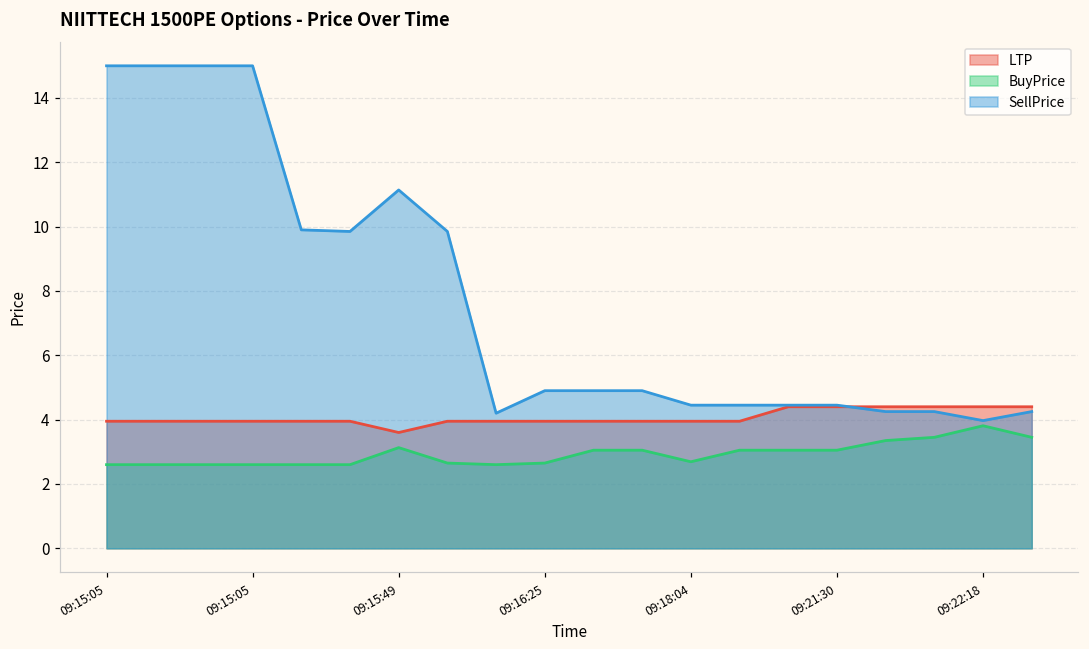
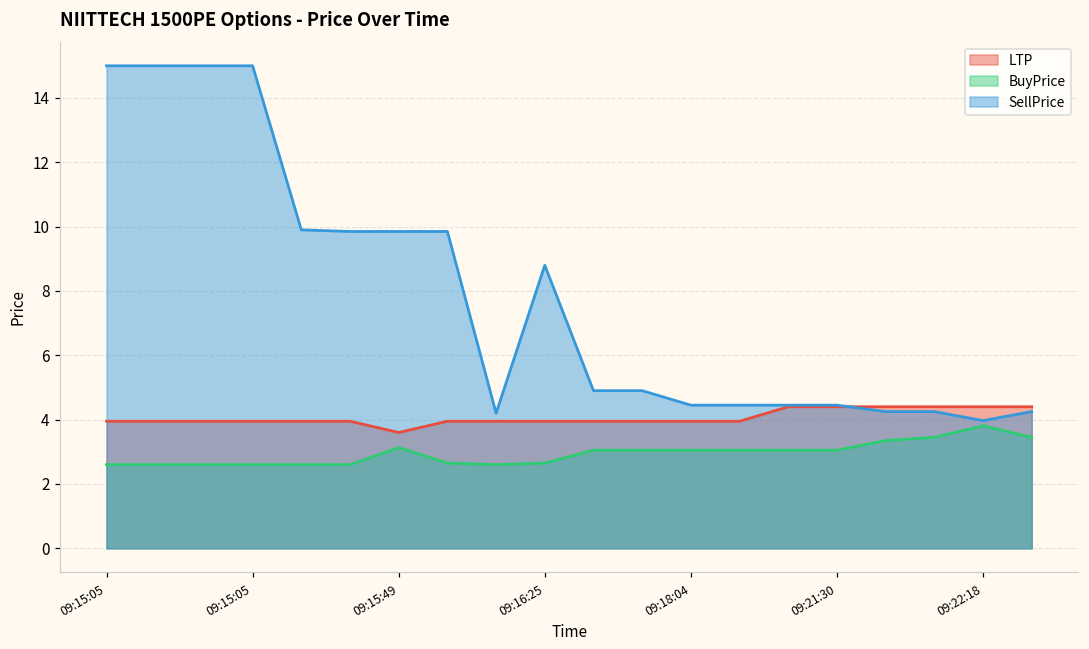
SellPrice, 09:15:49: 11.1 -> 9.9
SellPrice, 09:16:25: 4.9 -> 8.8
BuyPrice, 09:18:04: 2.7 -> 3.1
